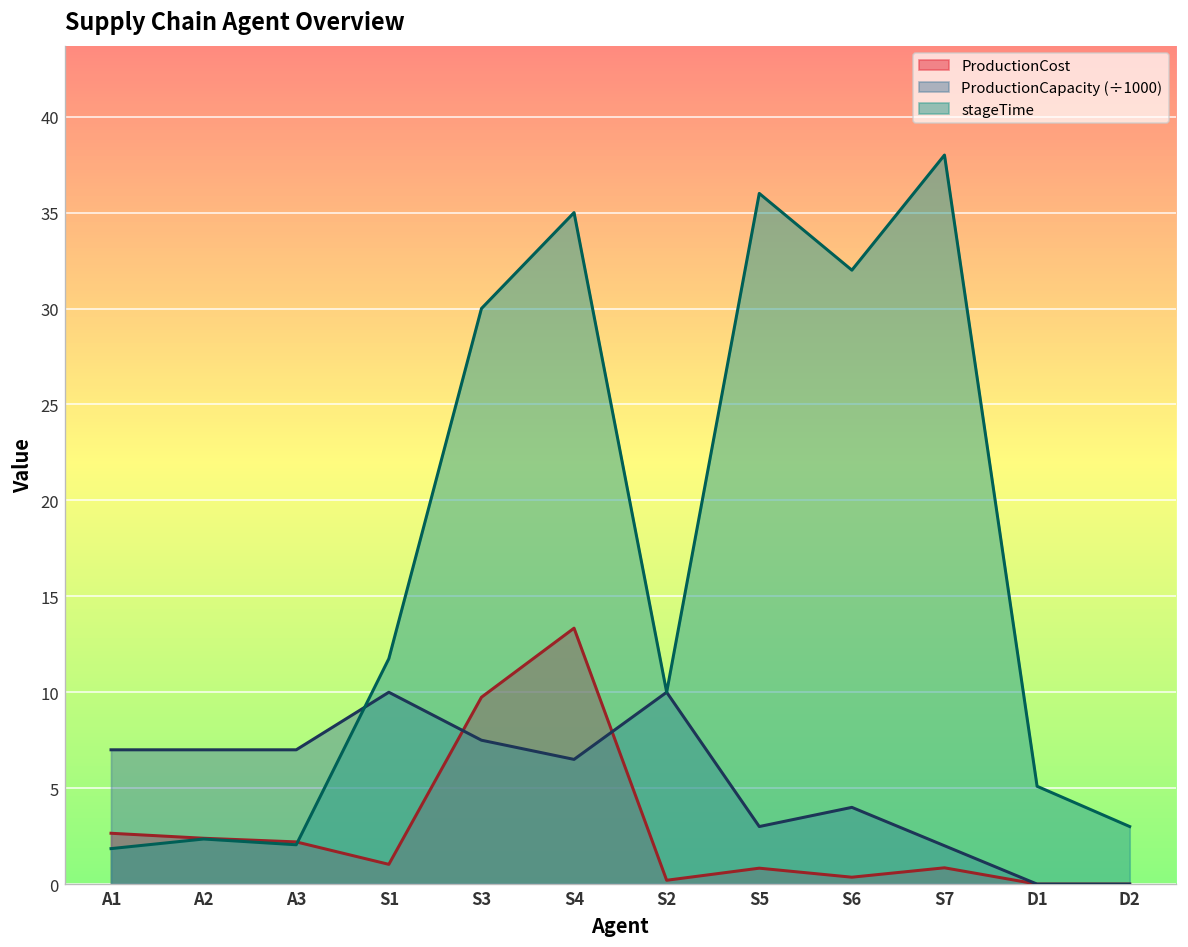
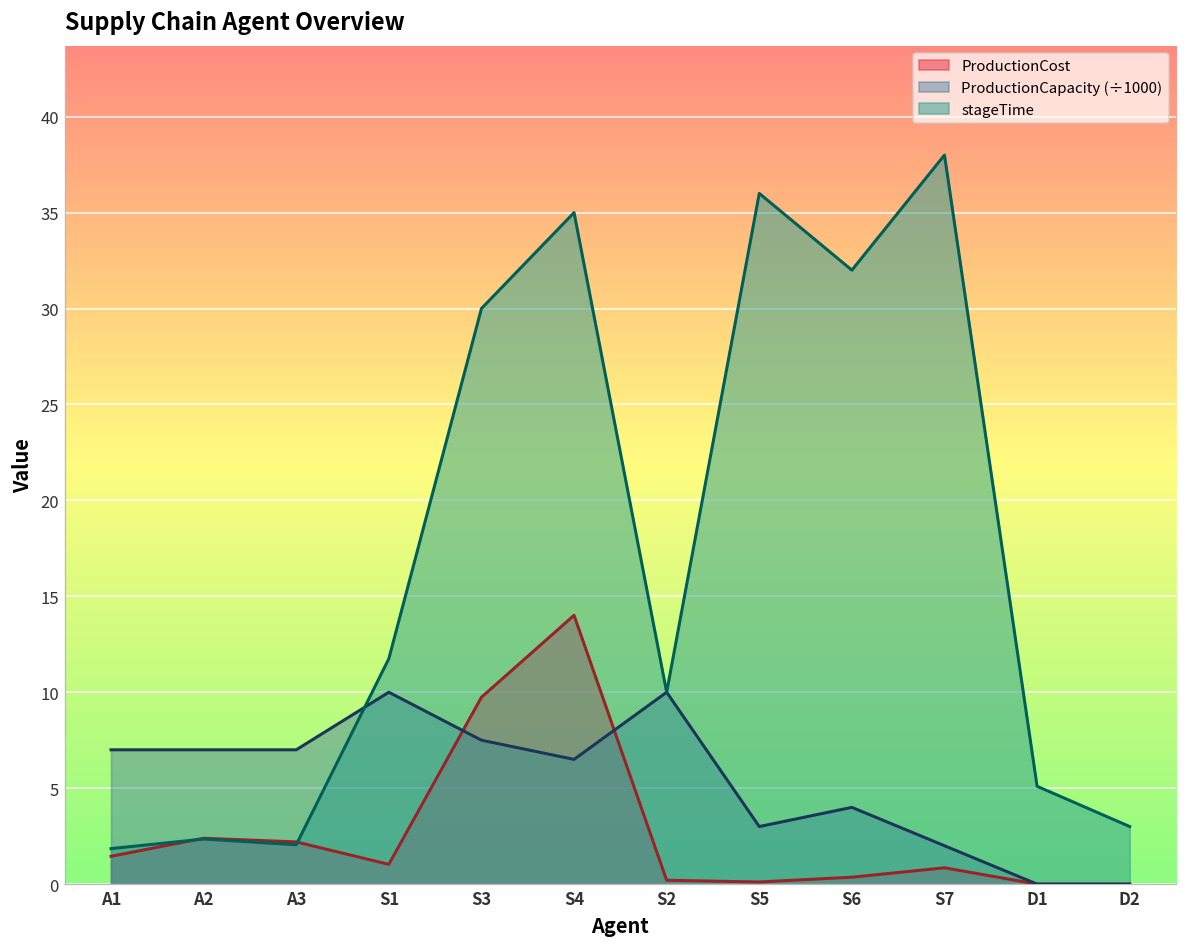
ProductionCost, A1: 2.7 -> 1.5
ProductionCost, S4: 13.3 -> 14.0
ProductionCost, S5: 0.8 -> 0.1
